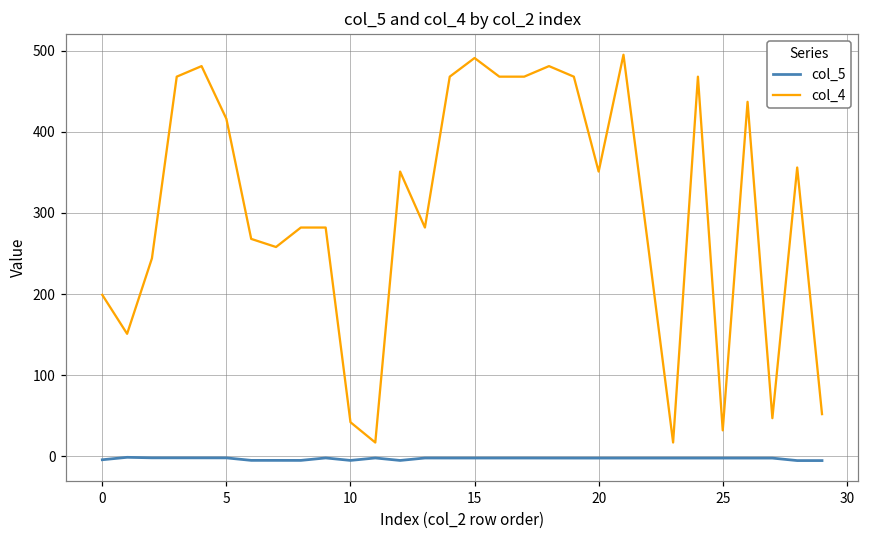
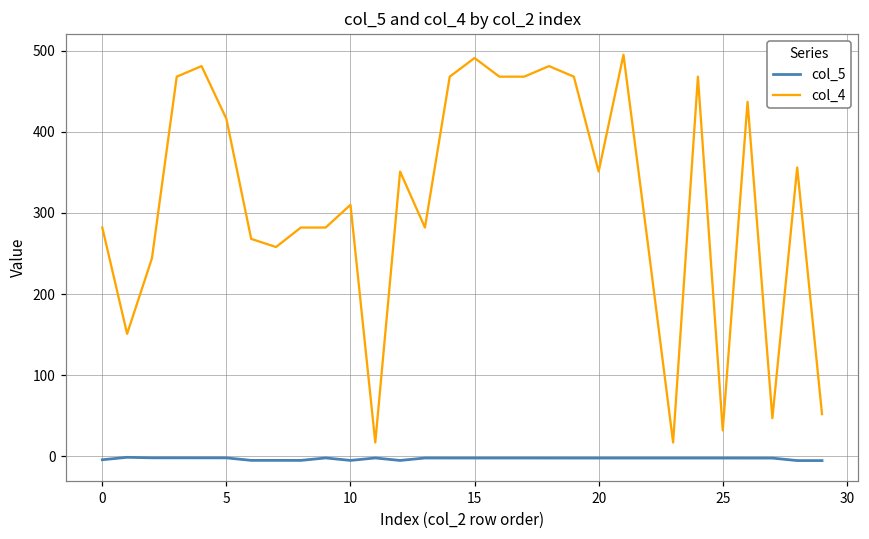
col_4, 0: 200 -> 280
col_4, 10: 40 -> 310
